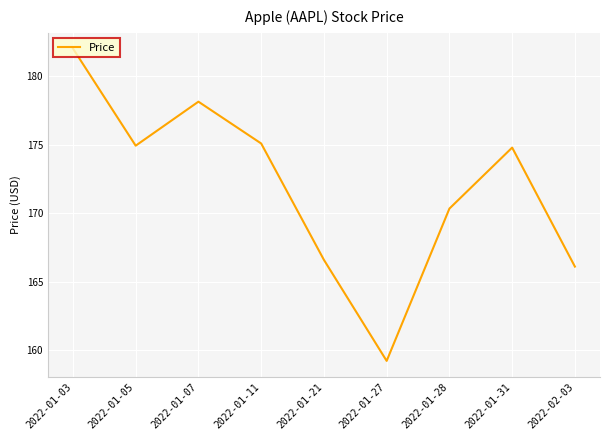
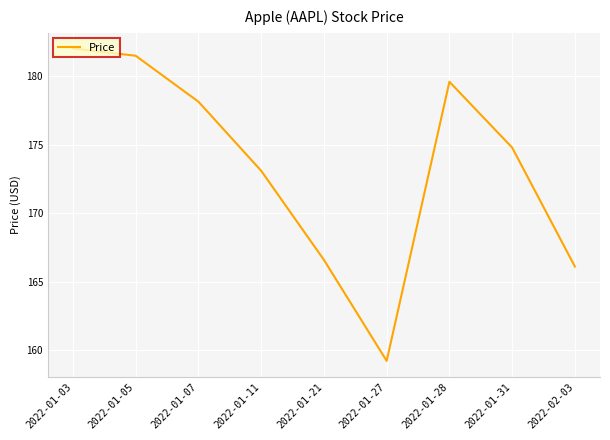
2022-01-05: 174.9 -> 181.5
2022-01-11: 175.1 -> 173.1
2022-01-28: 170.3 -> 179.6
